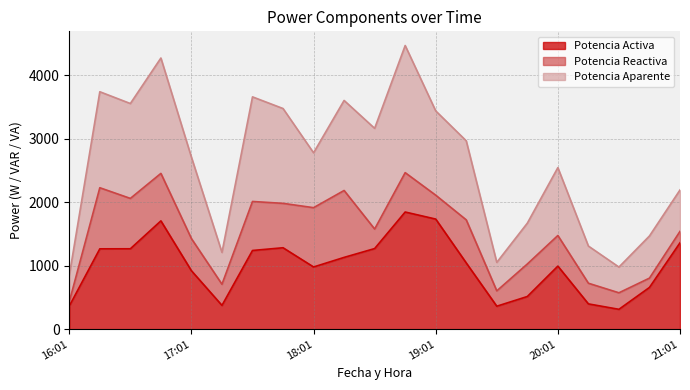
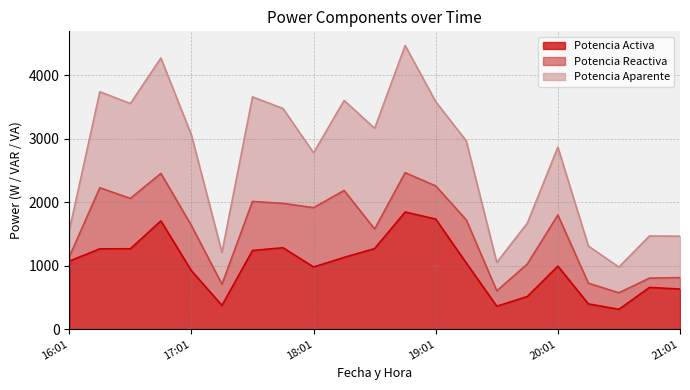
Potencia Activa, 16:01: 400 -> 1100
Potencia Reactiva, 17:01: 500 -> 700
Potencia Aparente, 17:01: 1300 -> 1400
Potencia Reactiva, 19:01: 400 -> 500
Potencia Reactiva, 20:01: 500 -> 800
Potencia Activa, 21:01: 1400 -> 600
